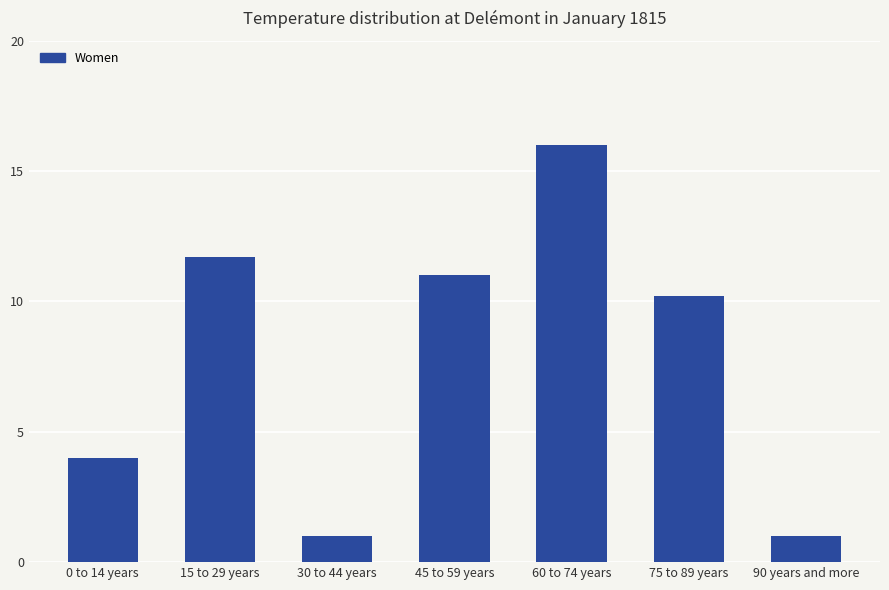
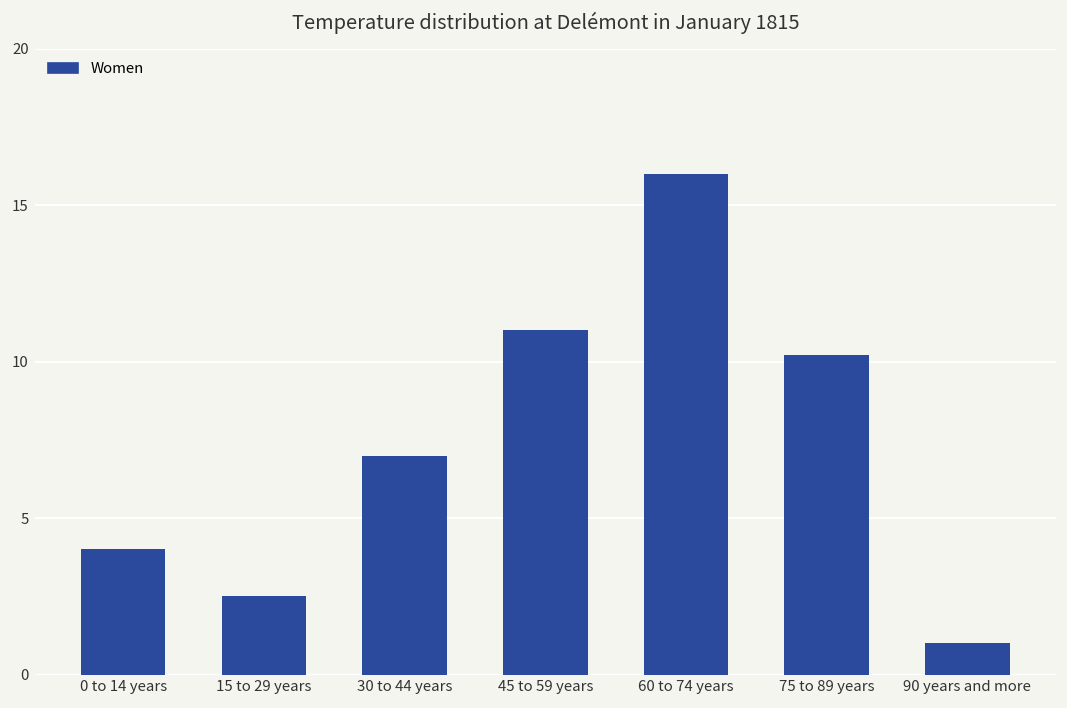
15 to 29 years: 11.7 -> 2.5
30 to 44 years: 1 -> 7
